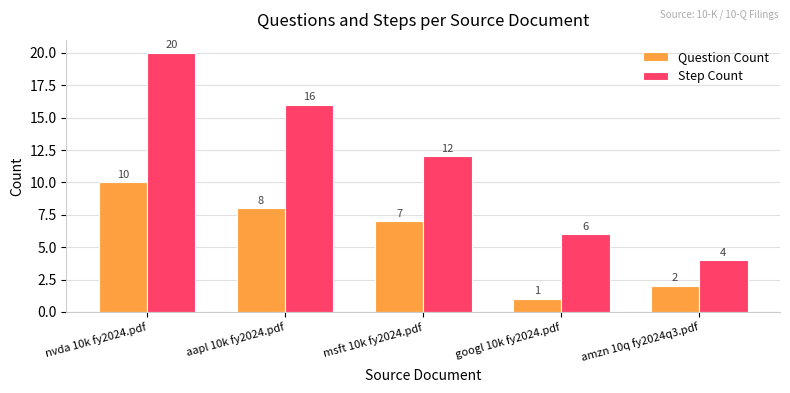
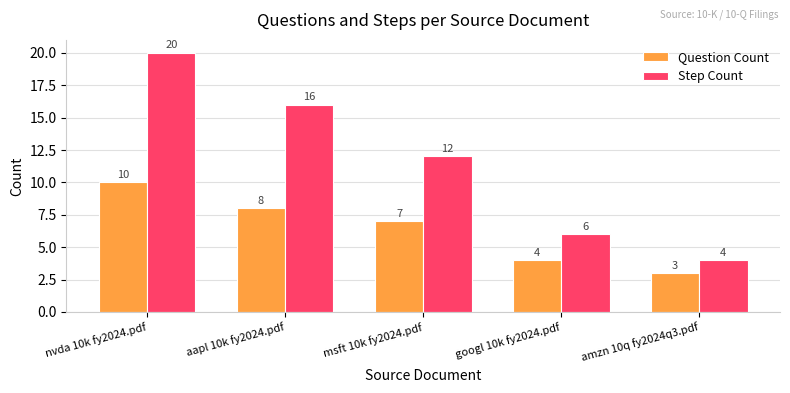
Question Count, googl 10k fy2024.pdf: 1 -> 4
Question Count, amzn 10q fy2024q3.pdf: 2 -> 3
